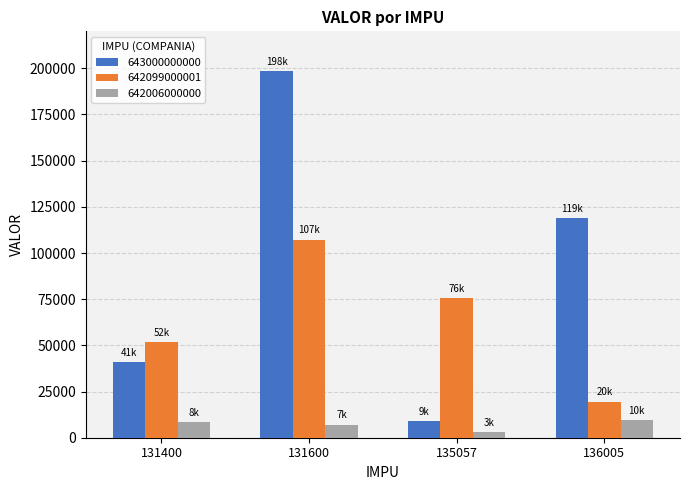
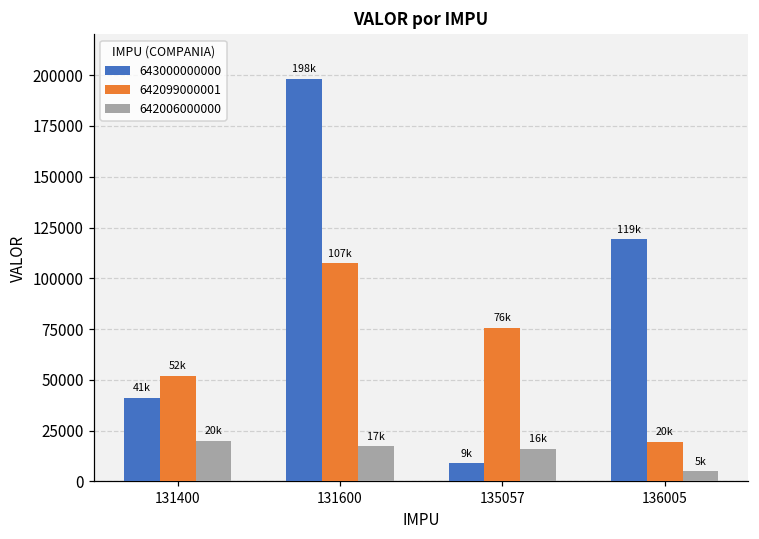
642006000000, 131400: 8k -> 20k
642006000000, 131600: 7k -> 17k
642006000000, 135057: 3k -> 16k
642006000000, 136005: 10k -> 5k
